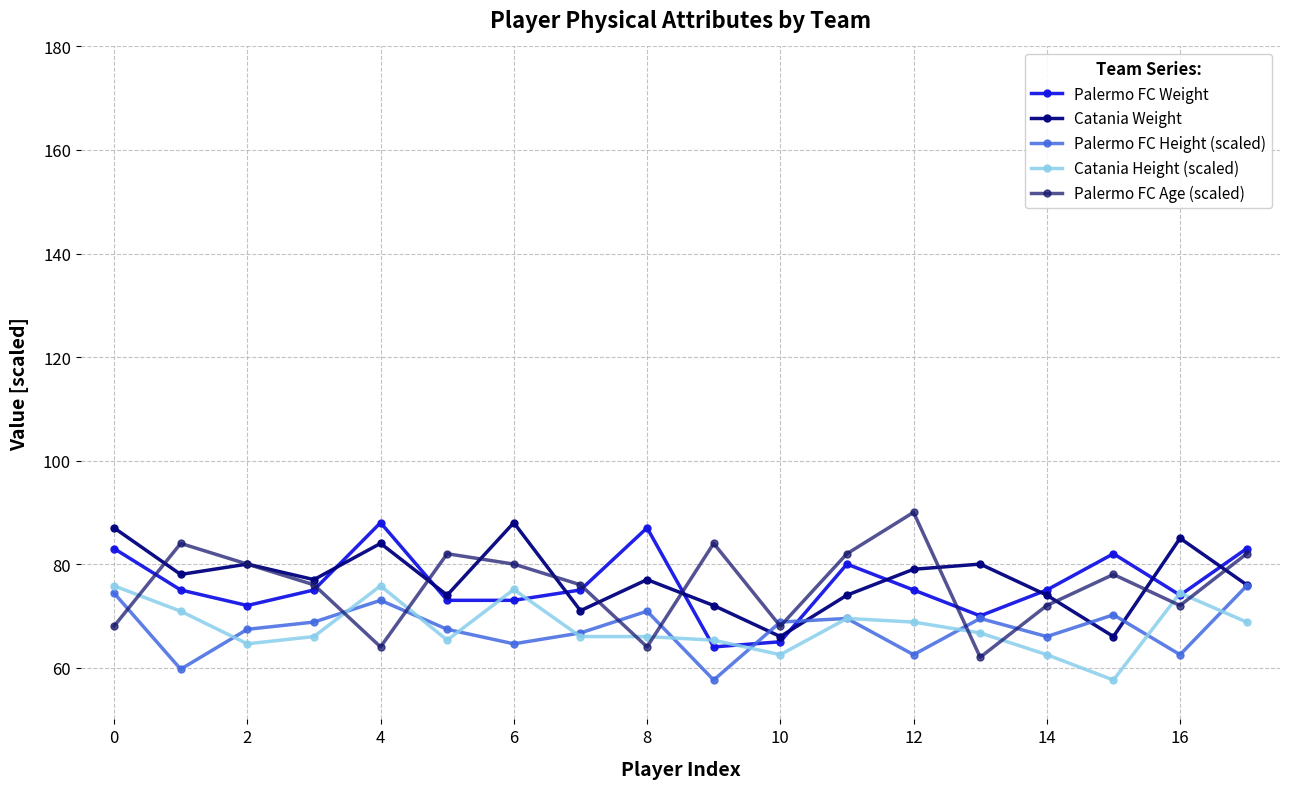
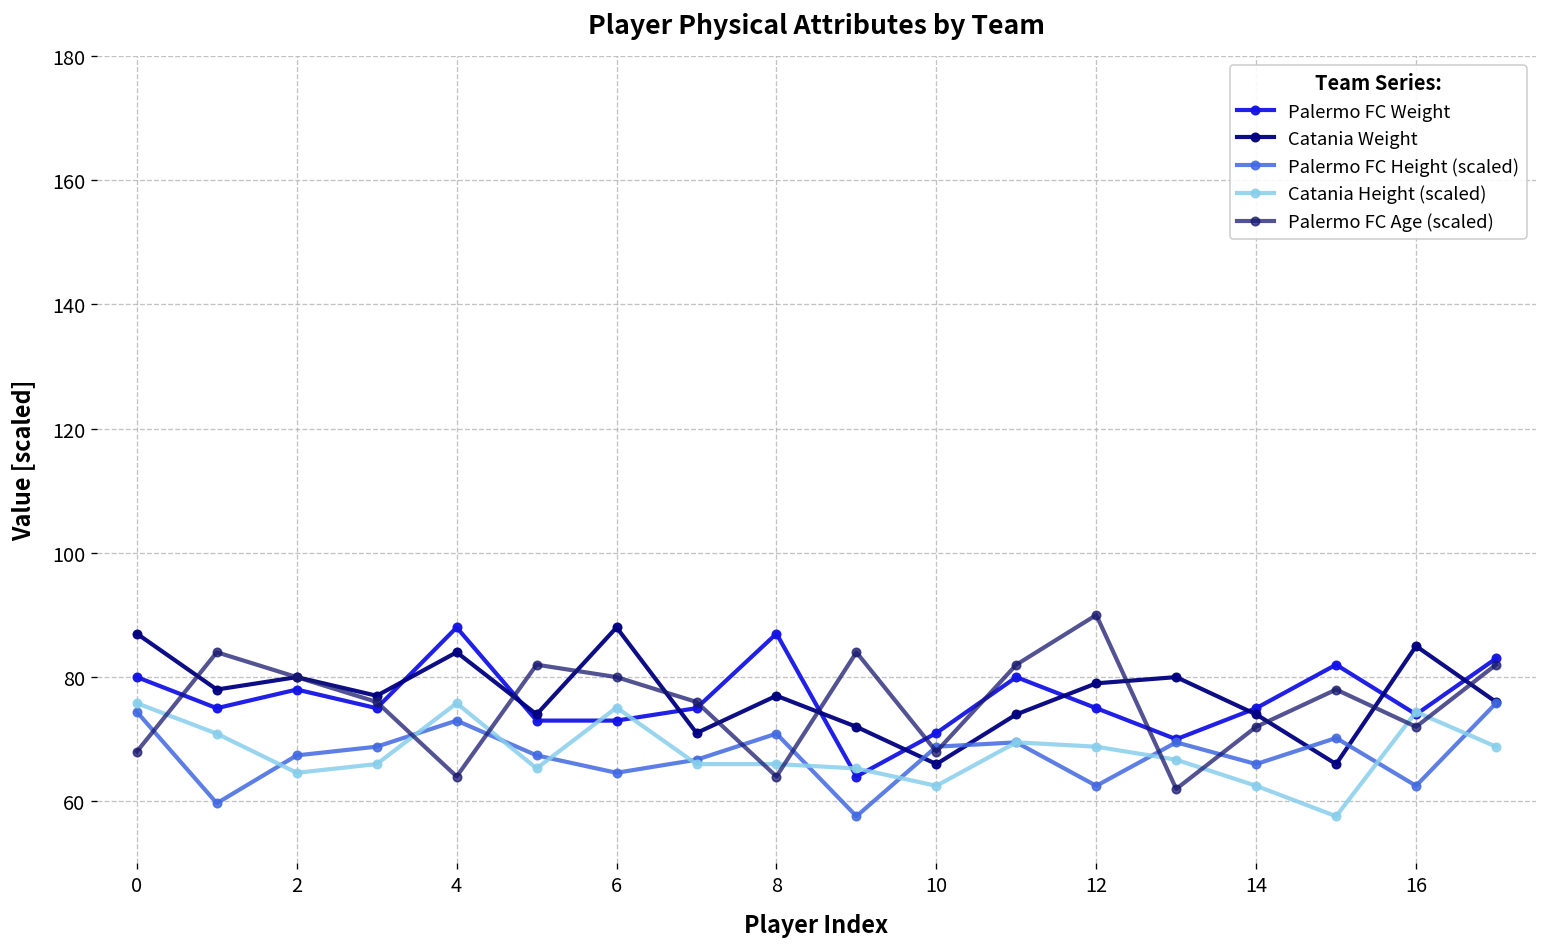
Palermo FC Weight, 0: 83 -> 80
Palermo FC Weight, 2: 72 -> 78
Palermo FC Weight, 10: 65 -> 71
